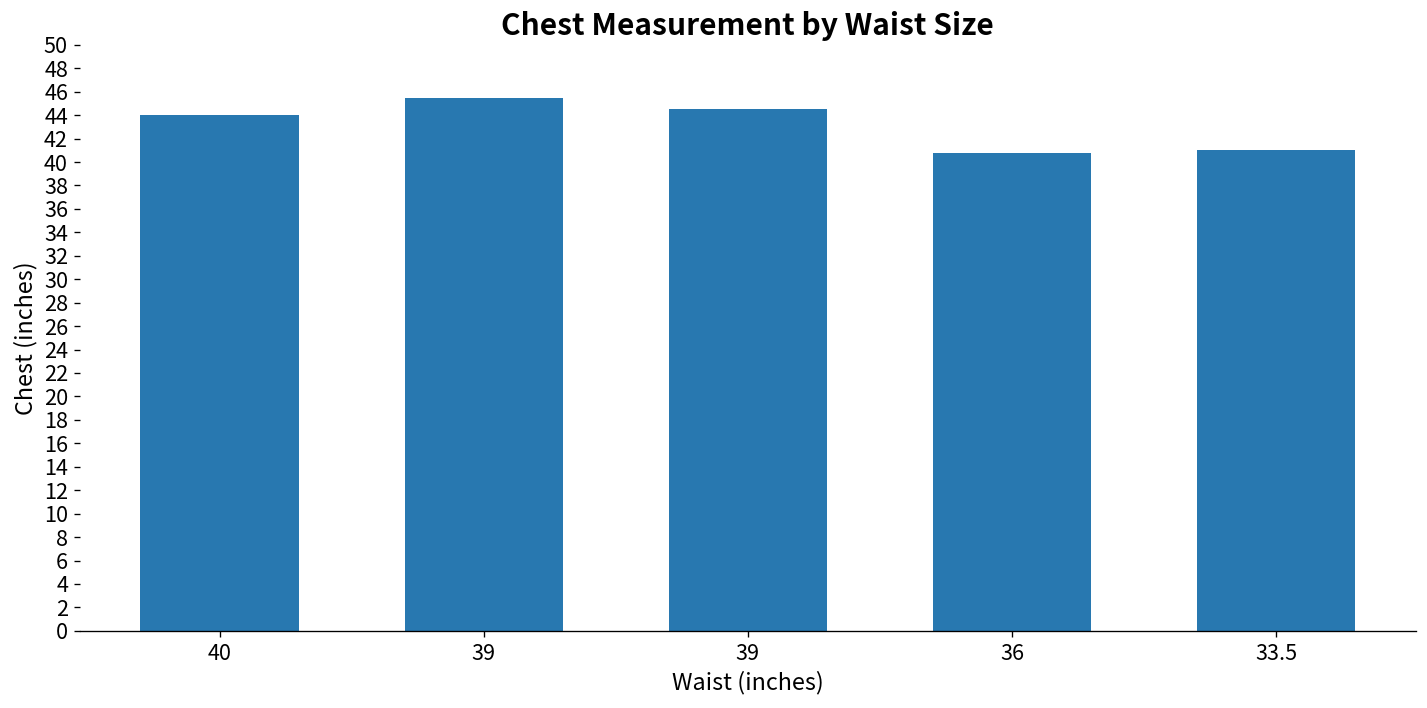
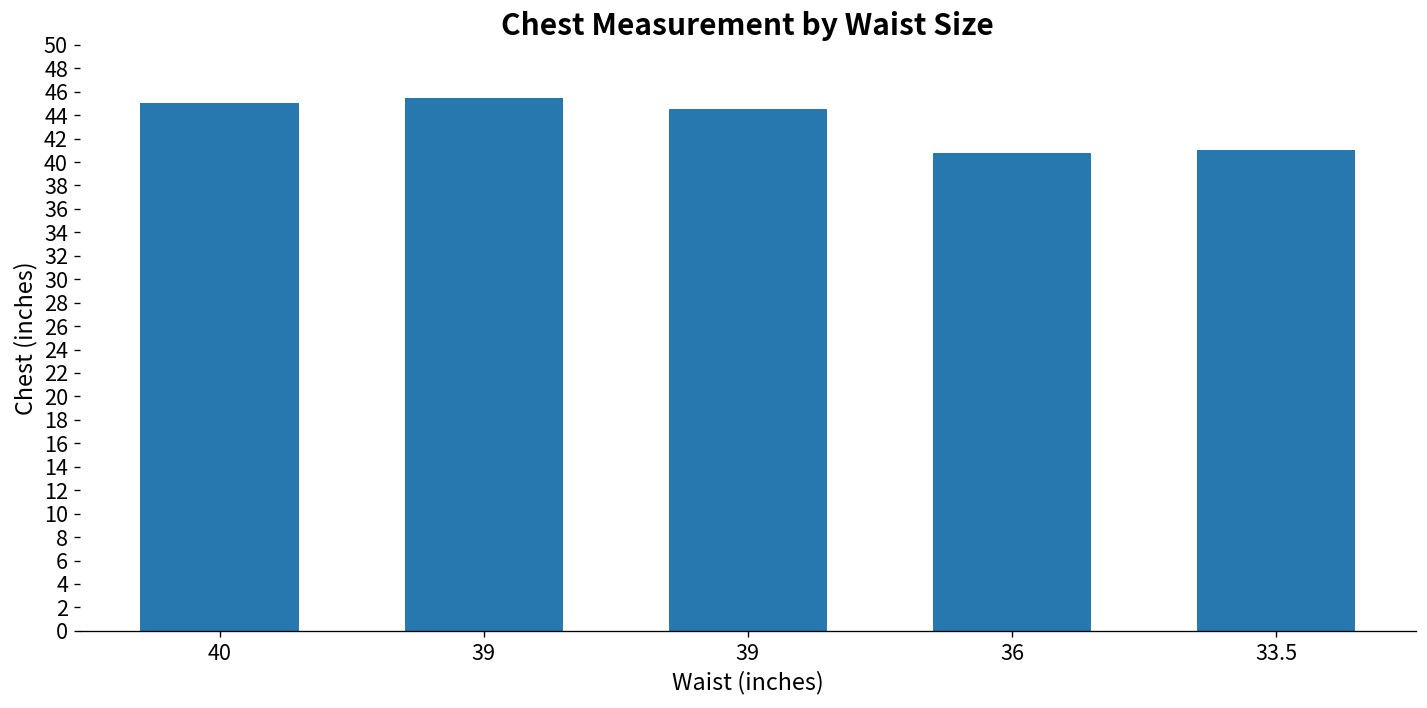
40: 44 -> 45
